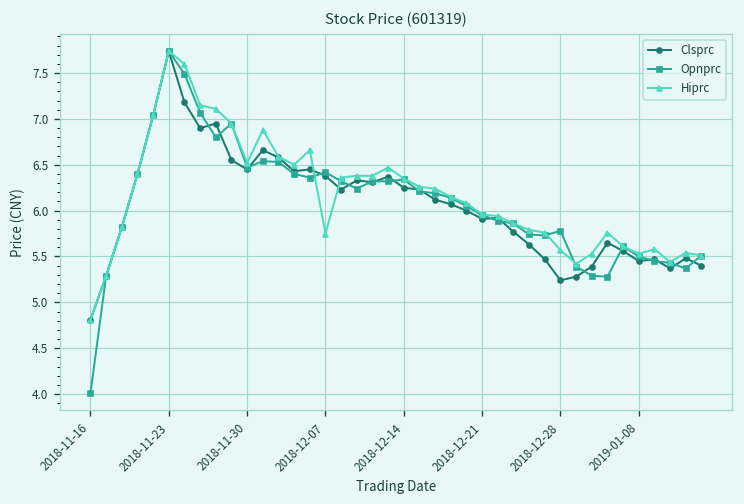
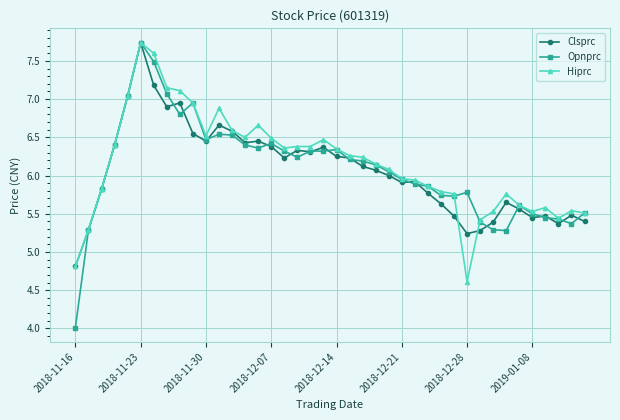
Hiprc, 2018-12-07: 5.8 -> 6.5
Hiprc, 2018-12-28: 5.6 -> 4.6
